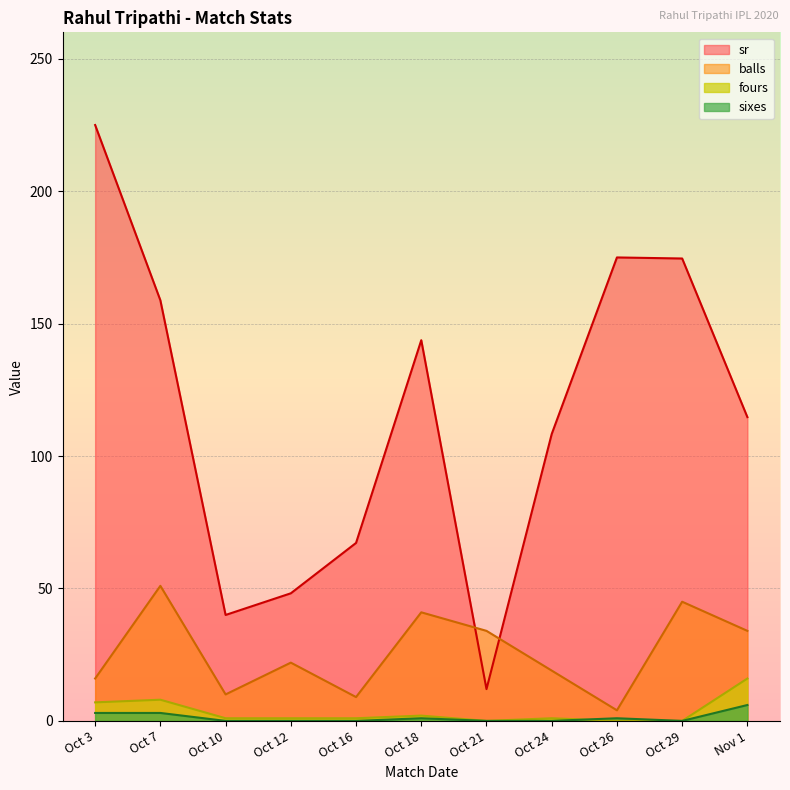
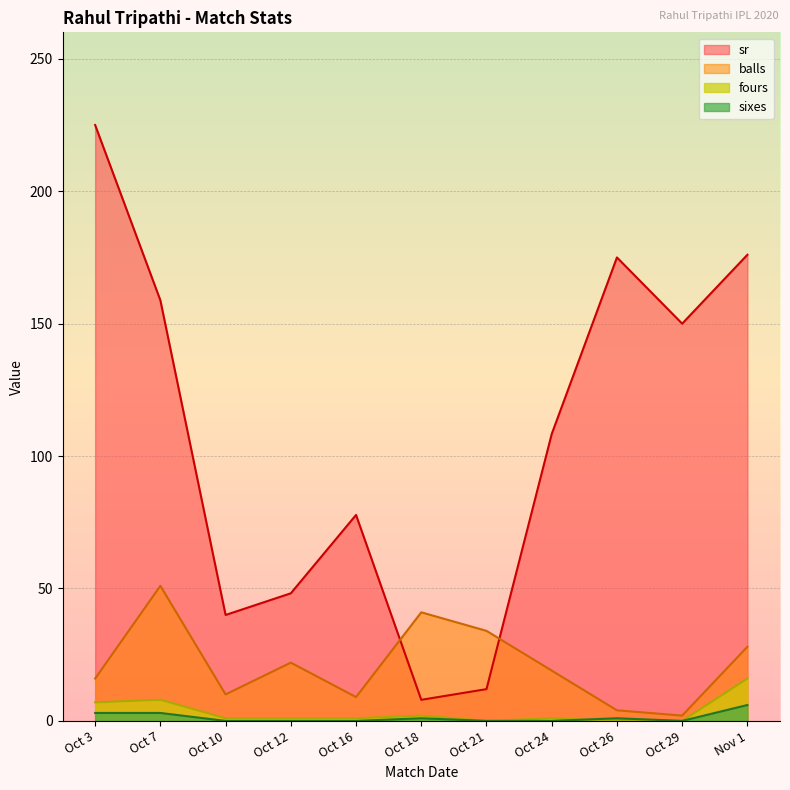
sr, Oct 16: 67 -> 78
sr, Oct 18: 144 -> 8
sr, Oct 29: 175 -> 150
balls, Oct 29: 45 -> 2
sr, Nov 1: 115 -> 176
balls, Nov 1: 34 -> 28
